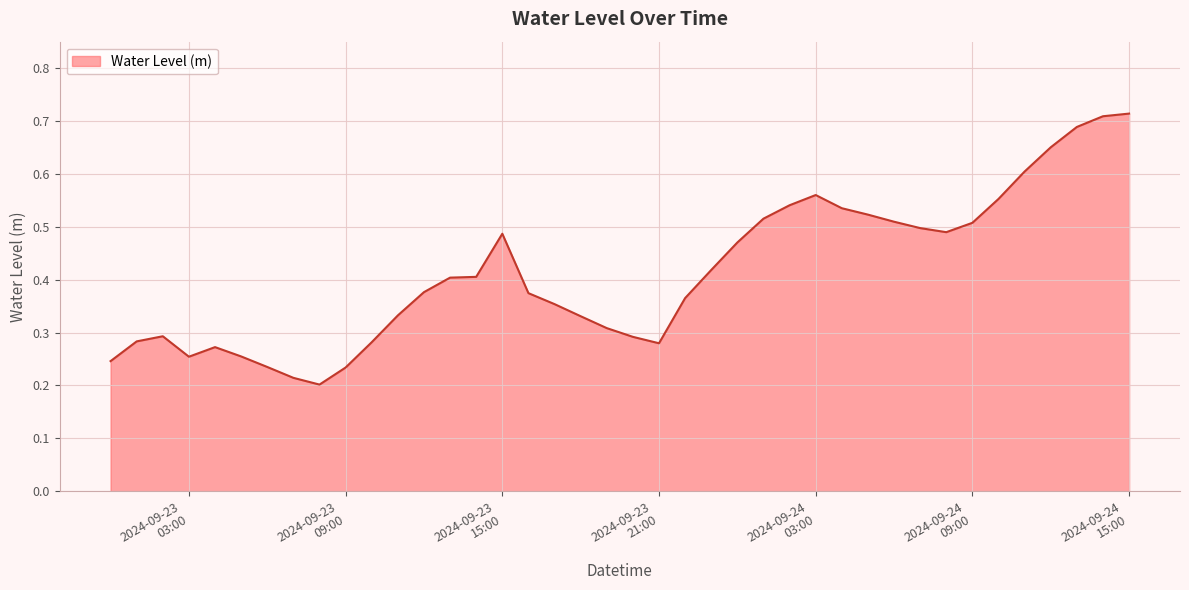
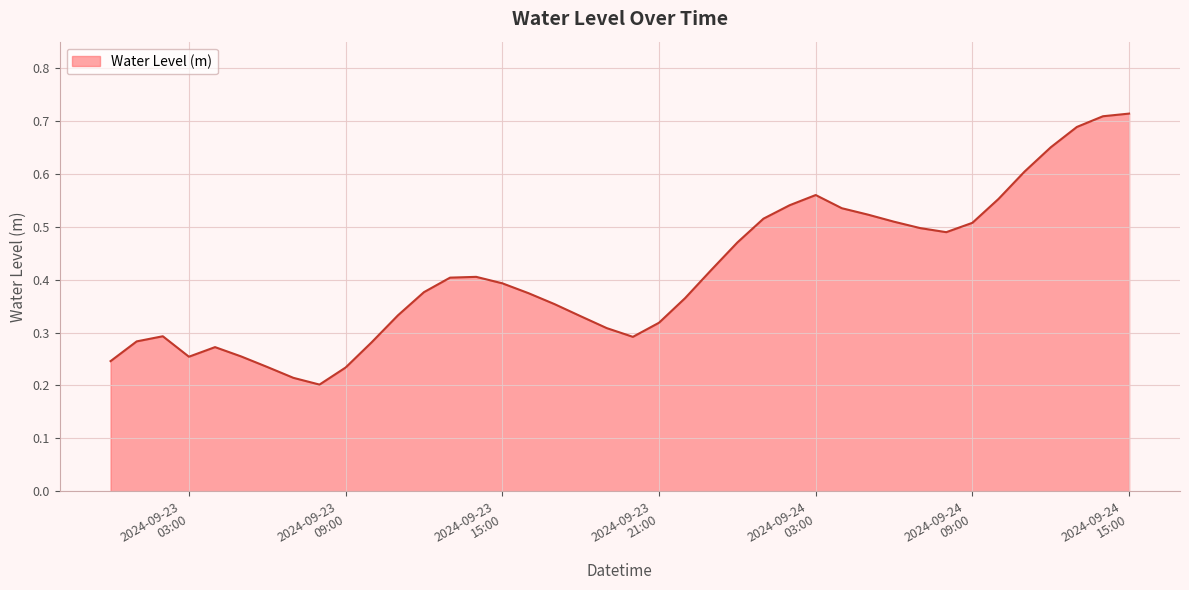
2024-09-23 15:00: 0.49 -> 0.39
2024-09-23 21:00: 0.28 -> 0.32
